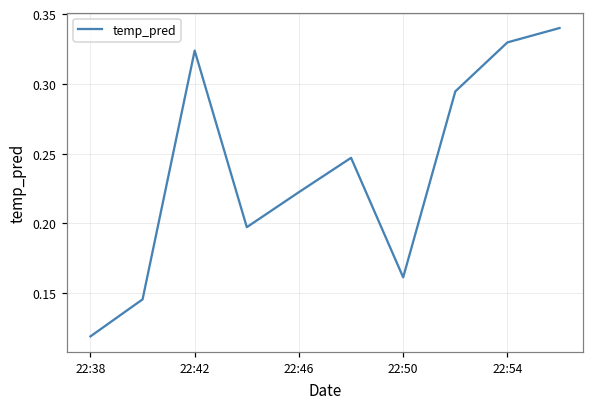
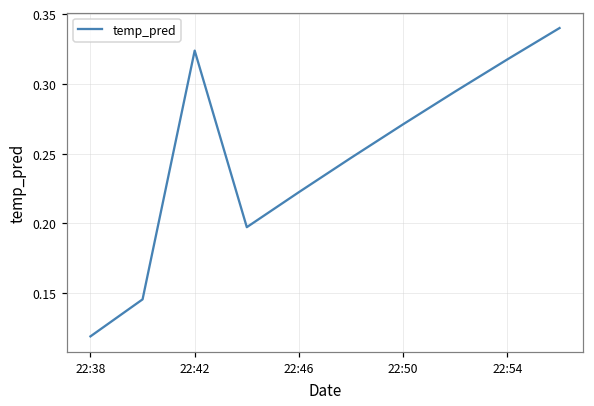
22:50: 0.161 -> 0.271
22:54: 0.330 -> 0.318
